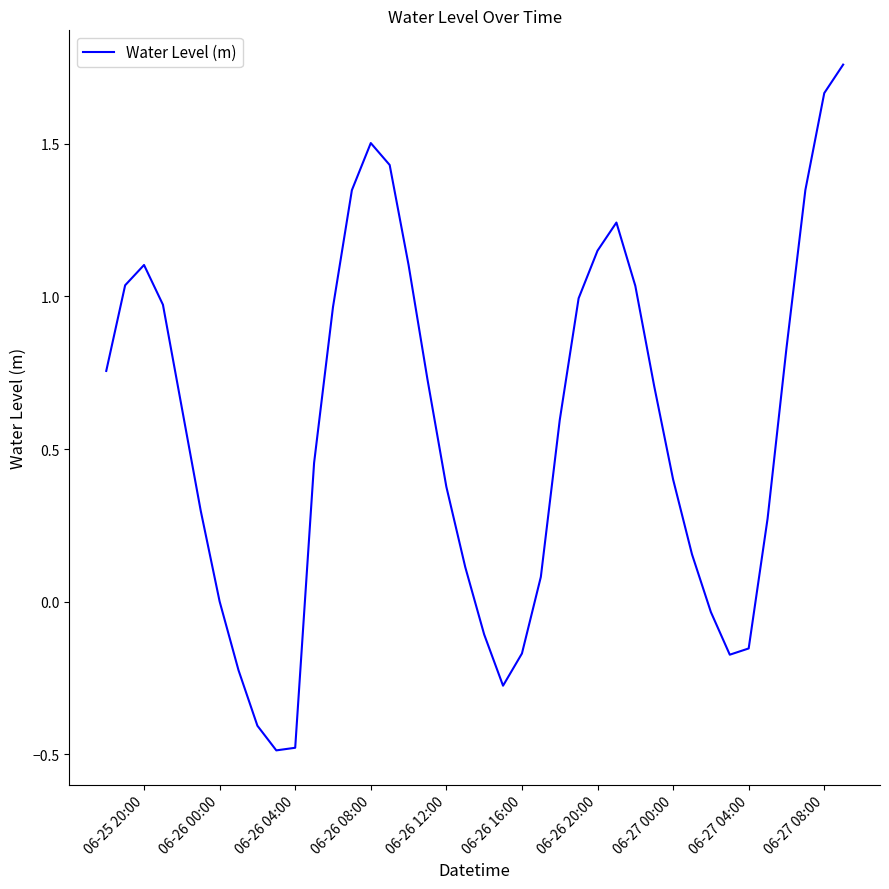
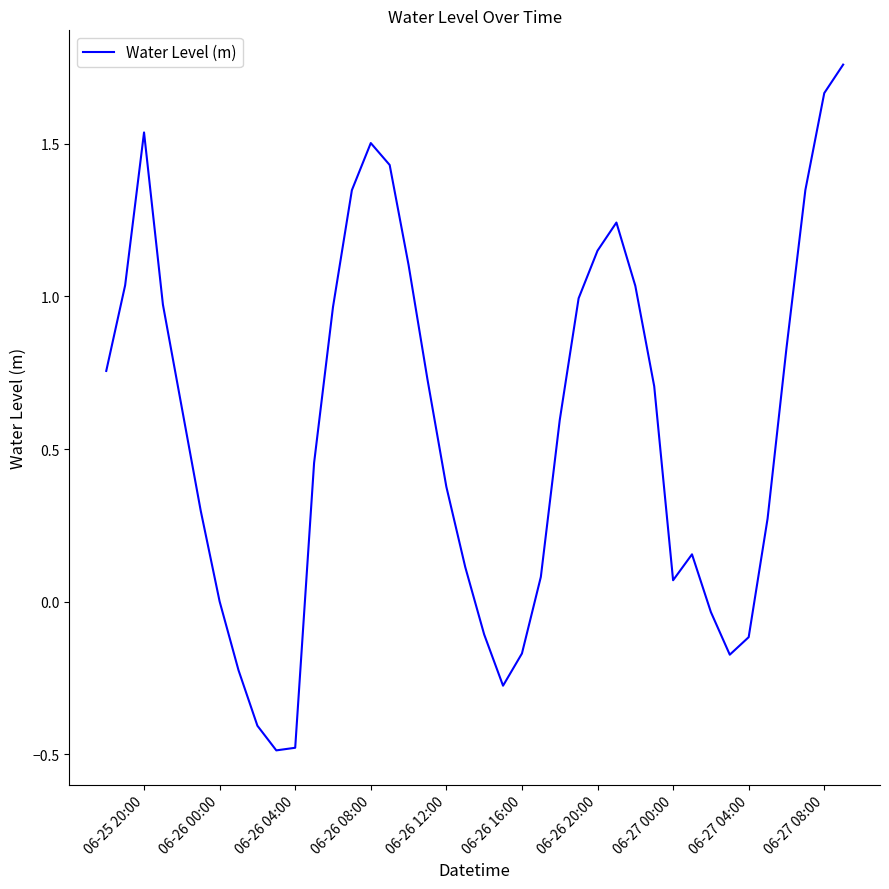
06-25 20:00: 1.10 -> 1.54
06-27 00:00: 0.40 -> 0.07
06-27 04:00: -0.15 -> -0.12
